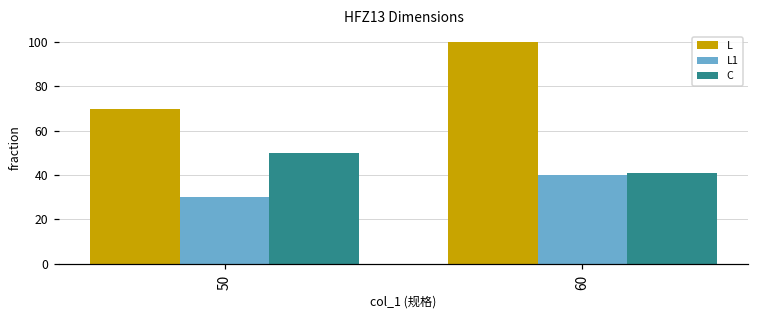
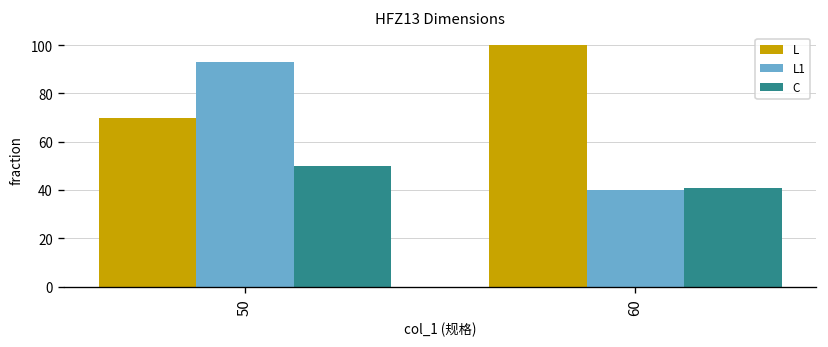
L1, 50: 30 -> 93
